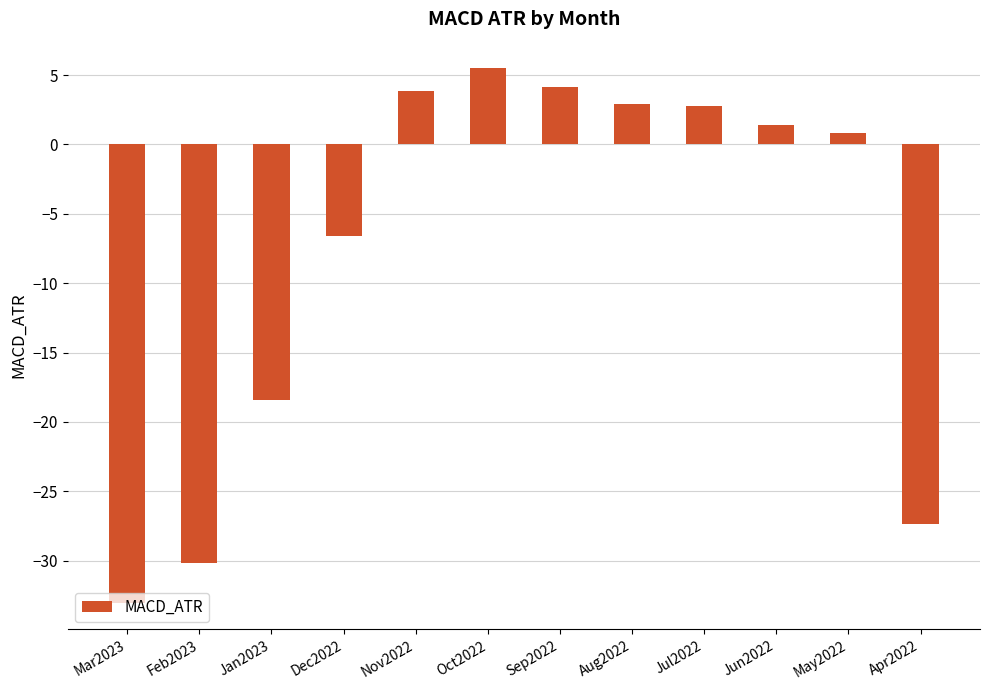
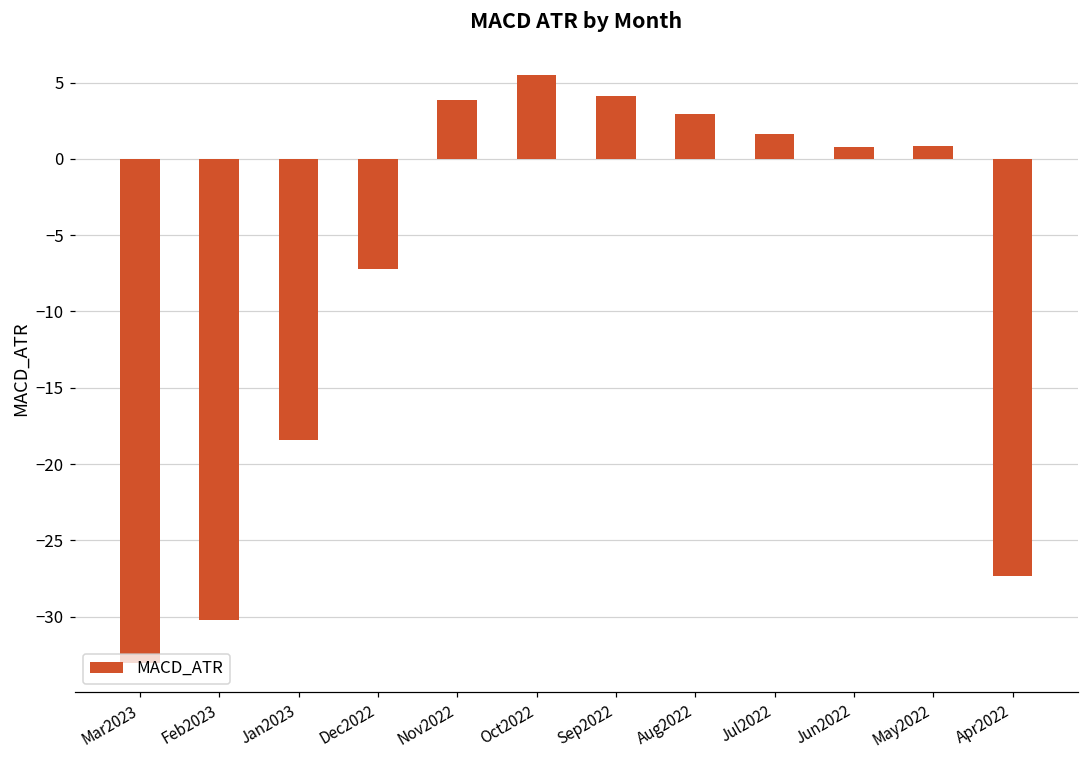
Dec2022: -6.6 -> -7.2
Jul2022: 2.8 -> 1.7
Jun2022: 1.4 -> 0.8
